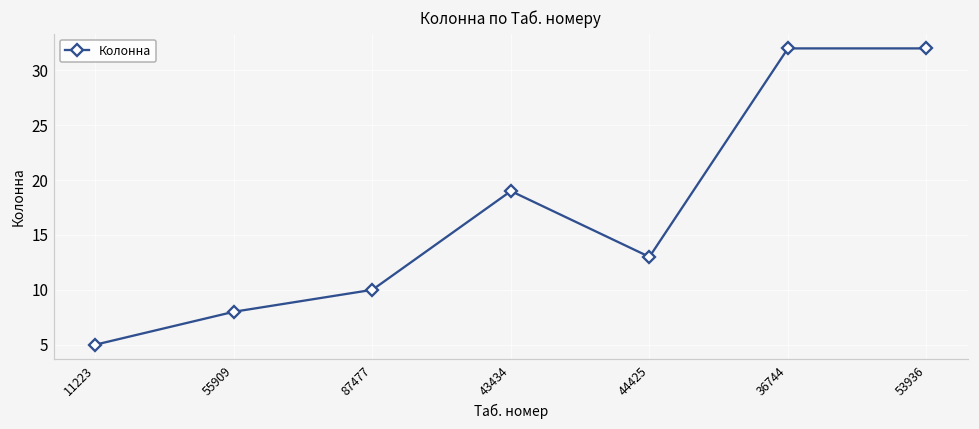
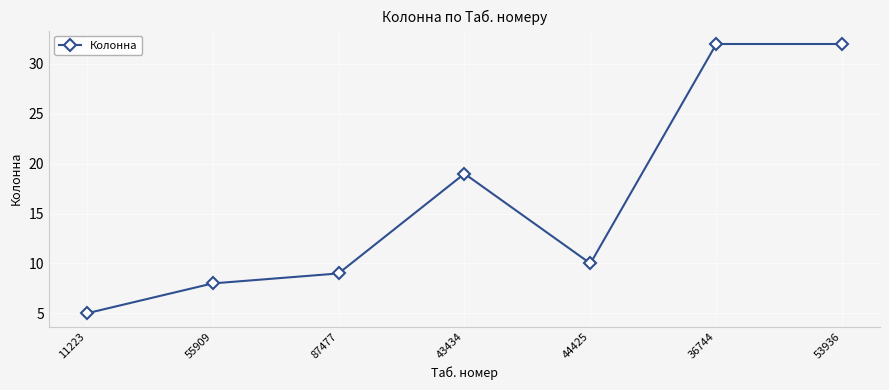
87477: 10 -> 9
44425: 13 -> 10
